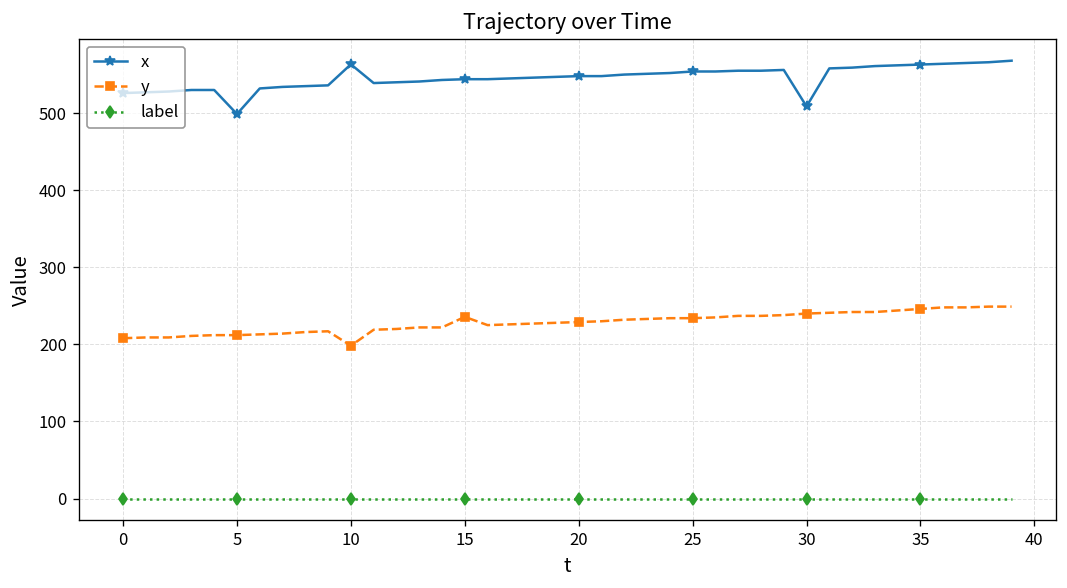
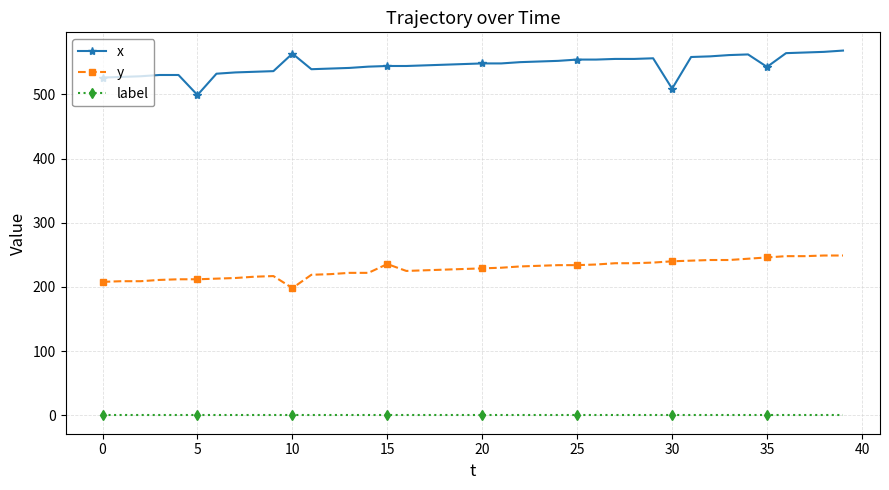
x, 35: 560 -> 540
